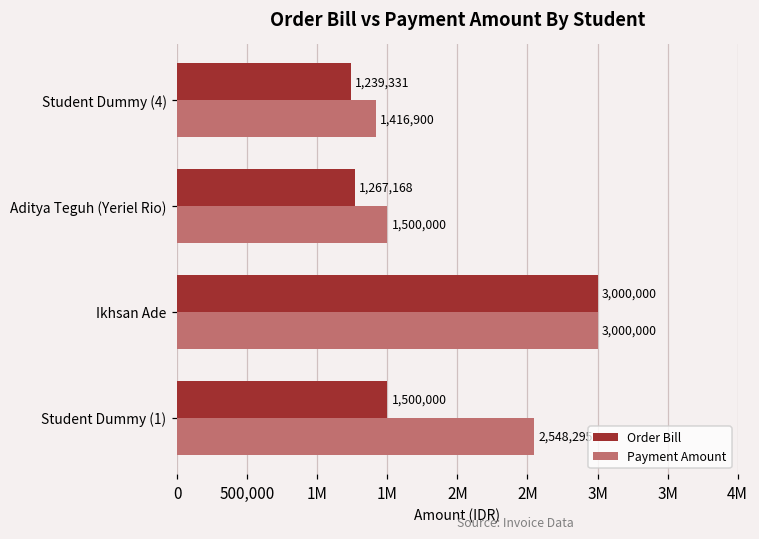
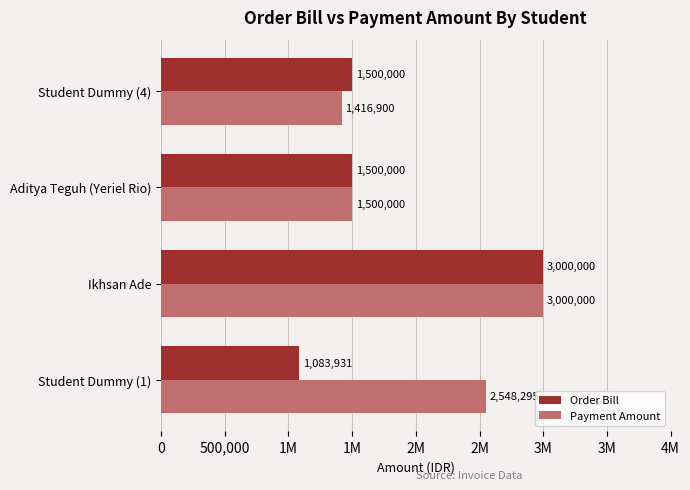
Order Bill, Student Dummy (4): 1,239,331 -> 1,500,000
Order Bill, Aditya Teguh (Yeriel Rio): 1,267,168 -> 1,500,000
Order Bill, Student Dummy (1): 1,500,000 -> 1,083,931
